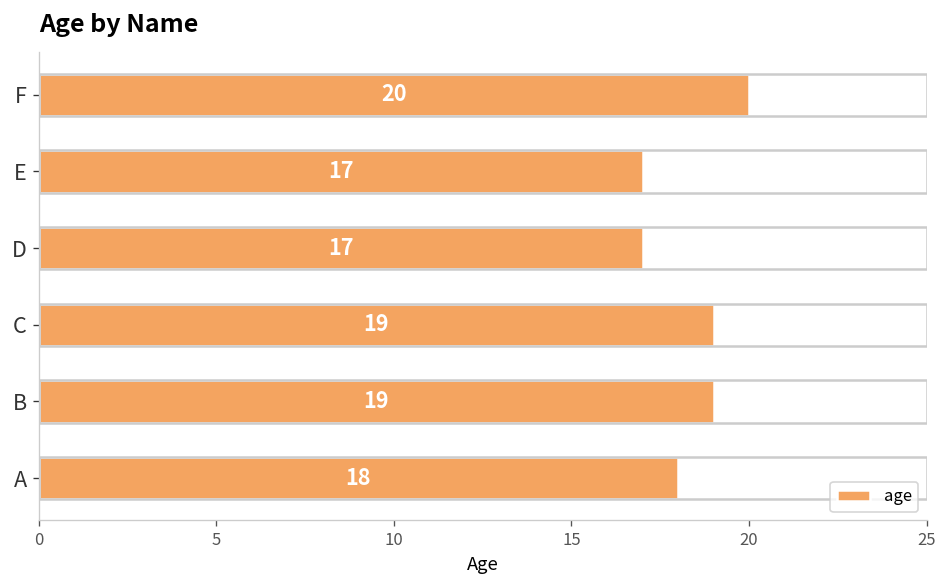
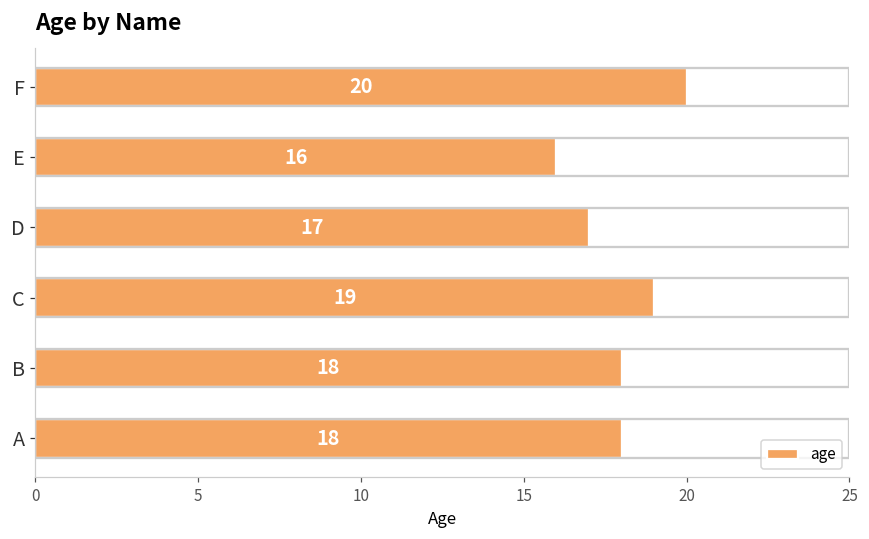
E: 17 -> 16
B: 19 -> 18
